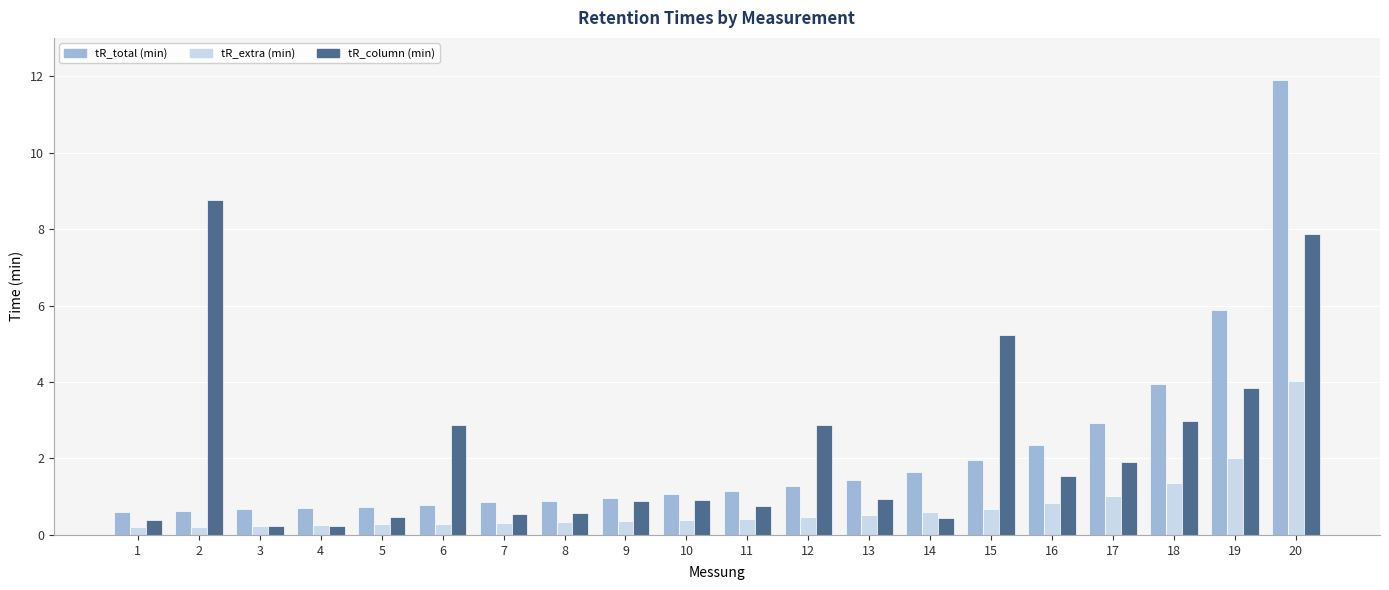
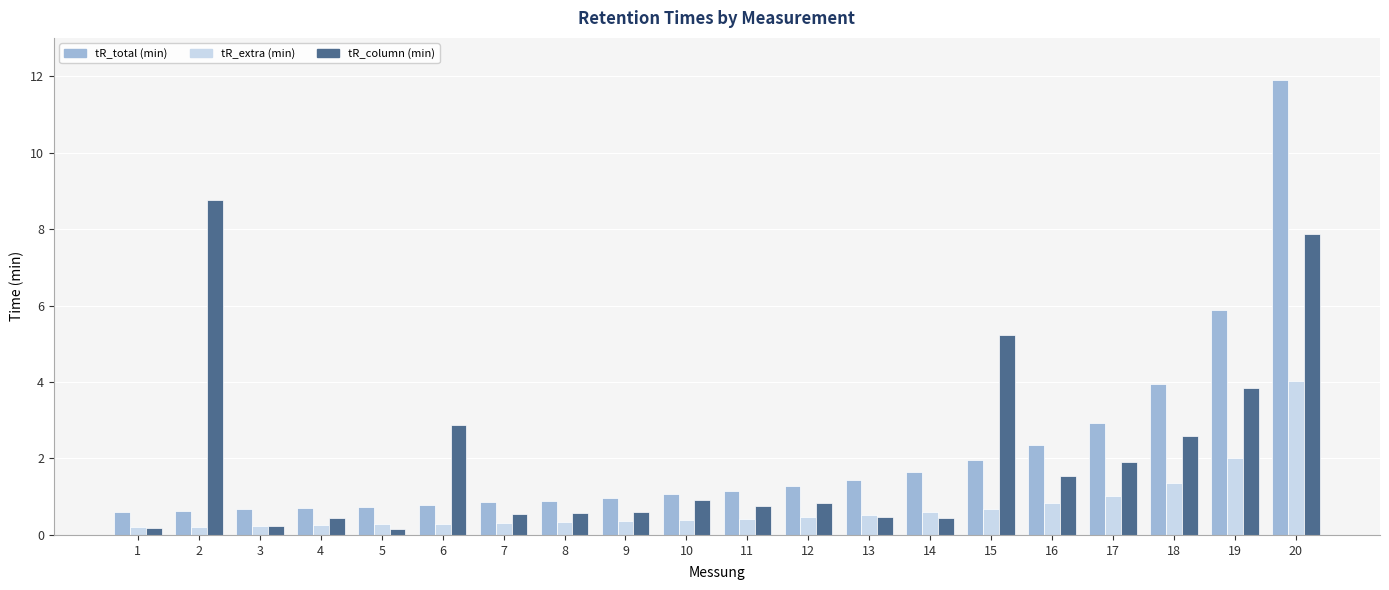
tR_column (min), 1: 0.4 -> 0.2
tR_column (min), 4: 0.2 -> 0.4
tR_column (min), 5: 0.5 -> 0.2
tR_column (min), 9: 0.9 -> 0.6
tR_column (min), 12: 2.9 -> 0.8
tR_column (min), 13: 0.9 -> 0.5
tR_column (min), 18: 3.0 -> 2.6
